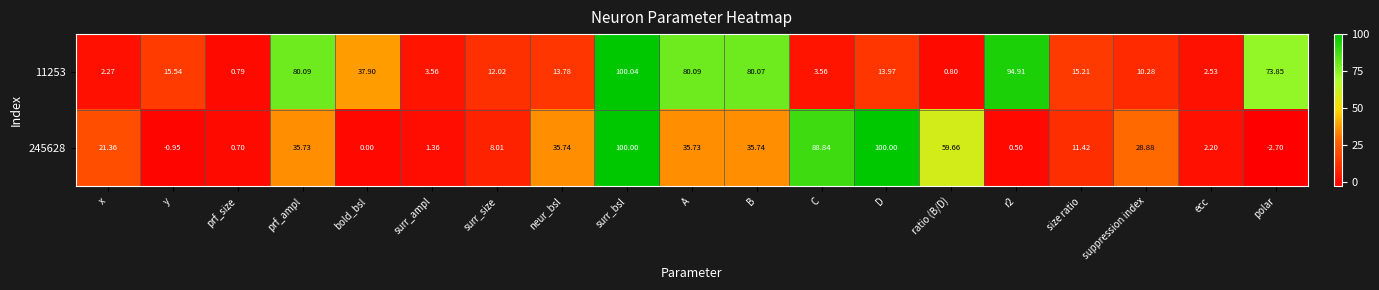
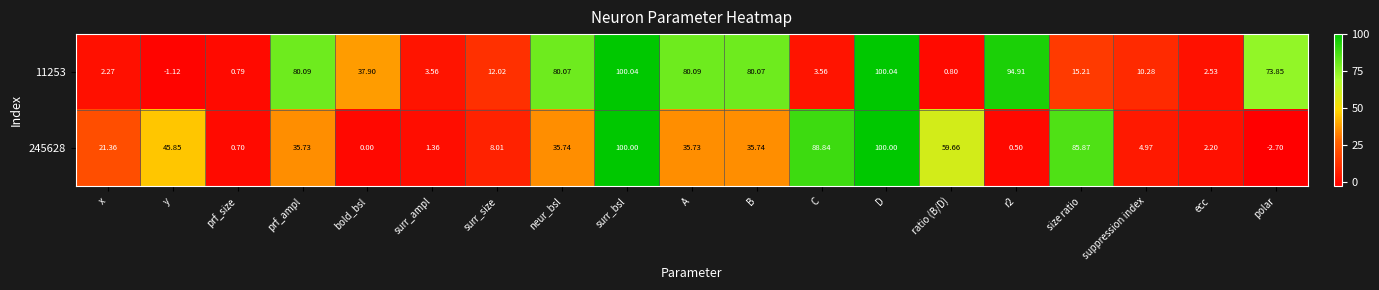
11253, y: 15.54 -> -1.12
11253, neur_bsl: 13.78 -> 80.07
11253, D: 13.97 -> 100.04
245628, y: -0.95 -> 45.85
245628, size ratio: 11.42 -> 85.87
245628, suppression index: 28.88 -> 4.97
